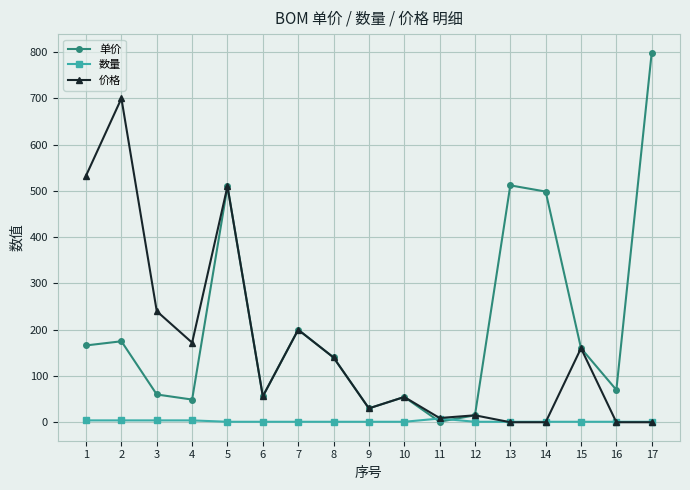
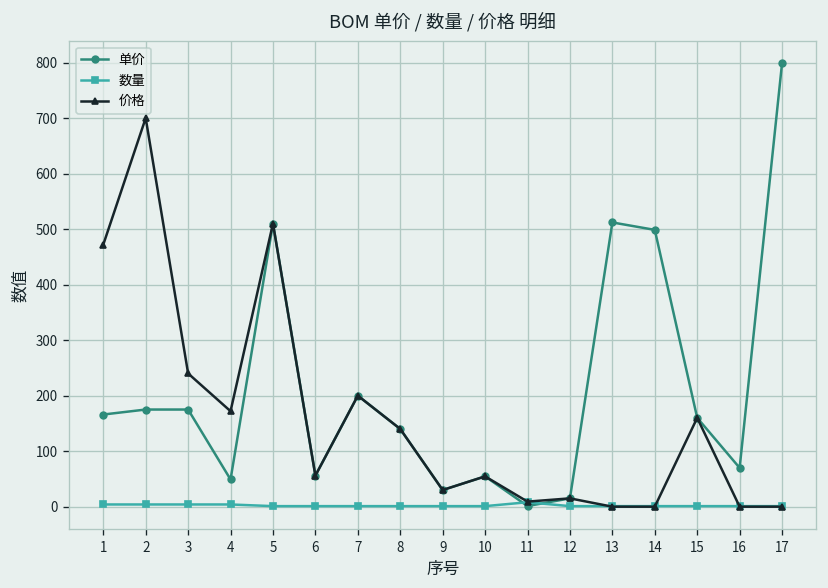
价格, 1: 530 -> 470
单价, 3: 60 -> 180
